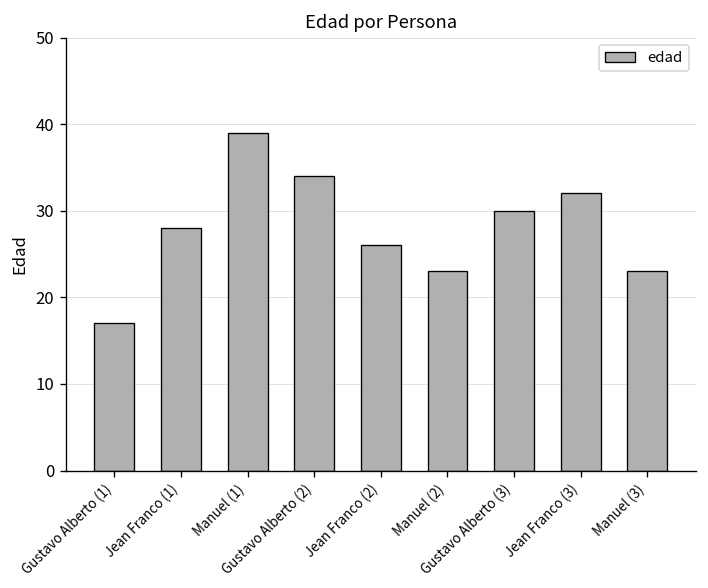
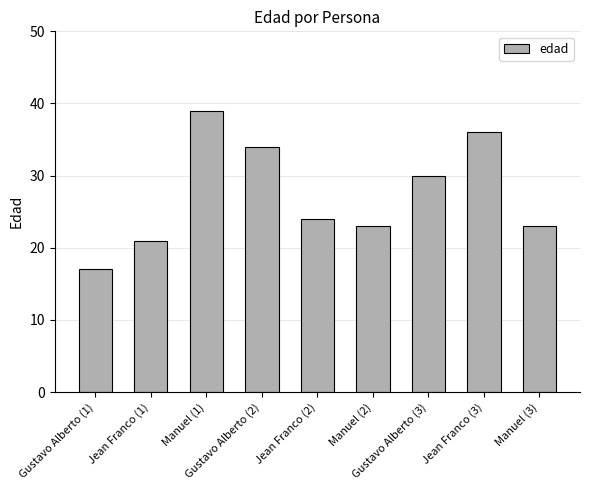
Jean Franco (1): 28 -> 21
Jean Franco (2): 26 -> 24
Jean Franco (3): 32 -> 36
